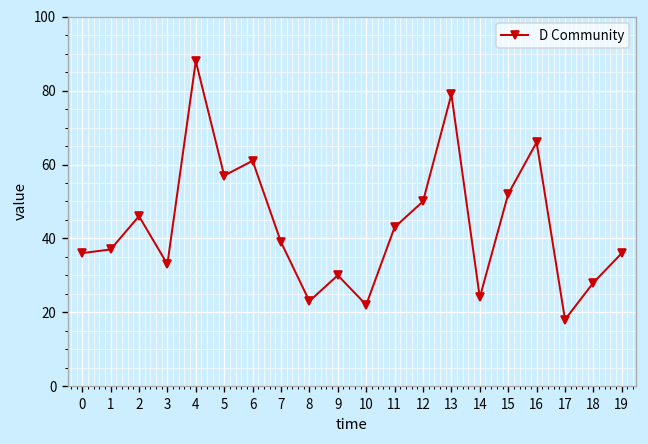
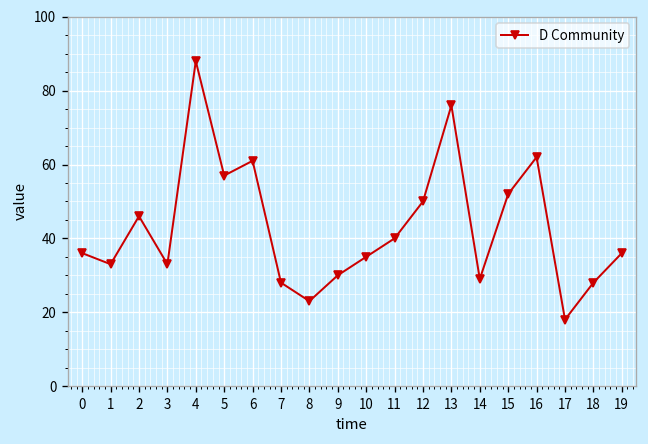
1: 37 -> 33
7: 39 -> 28
10: 22 -> 35
11: 43 -> 40
13: 79 -> 76
14: 24 -> 29
16: 66 -> 62
